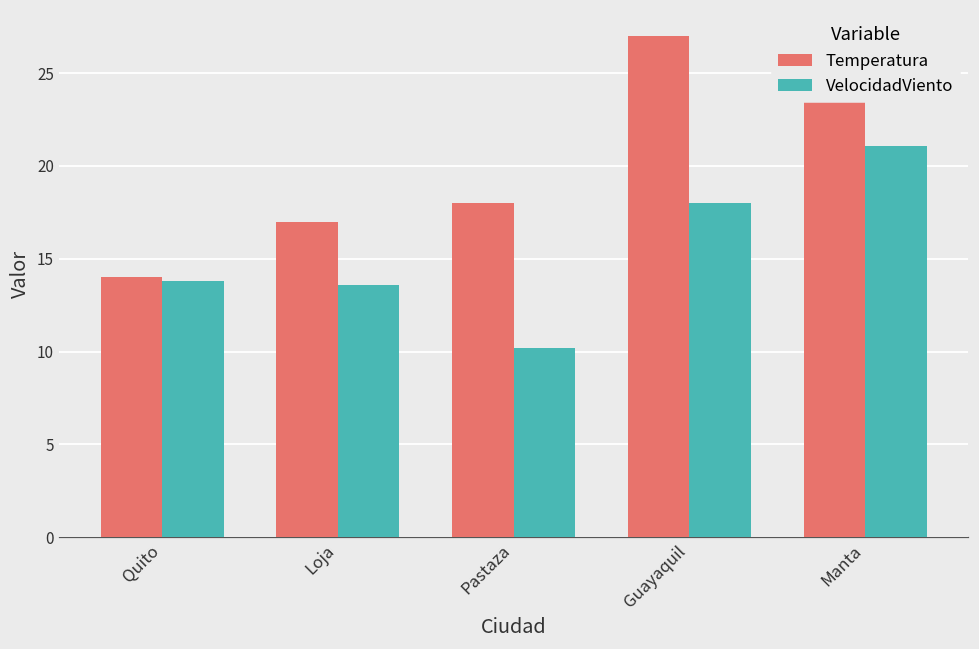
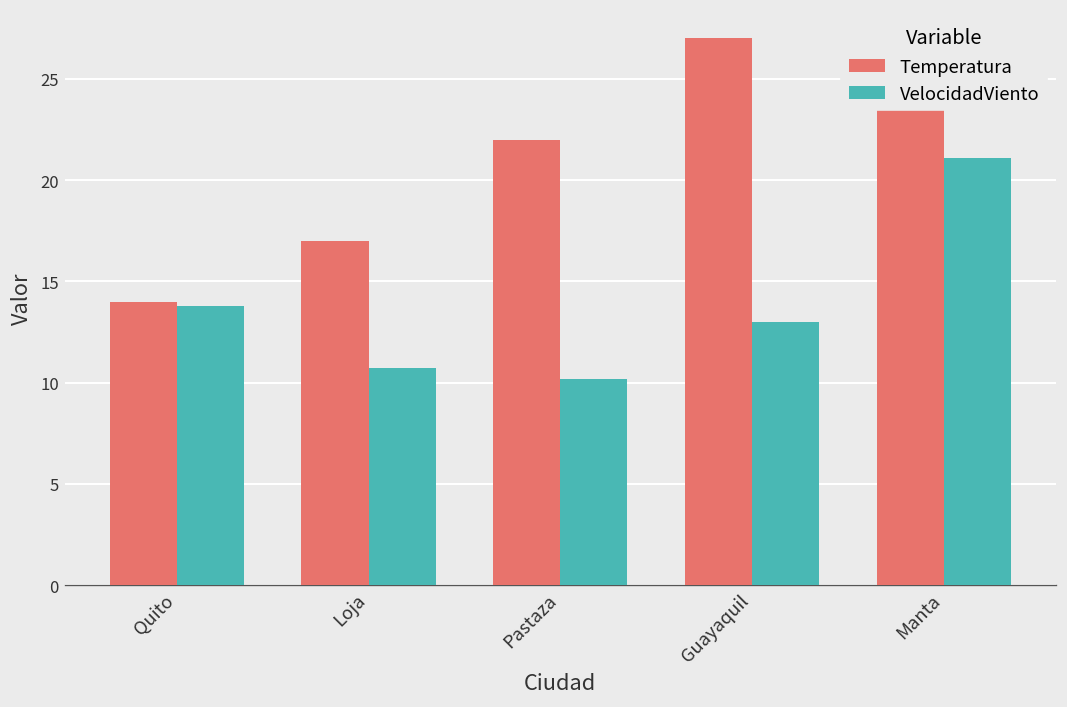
VelocidadViento, Loja: 13.6 -> 10.7
Temperatura, Pastaza: 18 -> 22
VelocidadViento, Guayaquil: 18 -> 13
